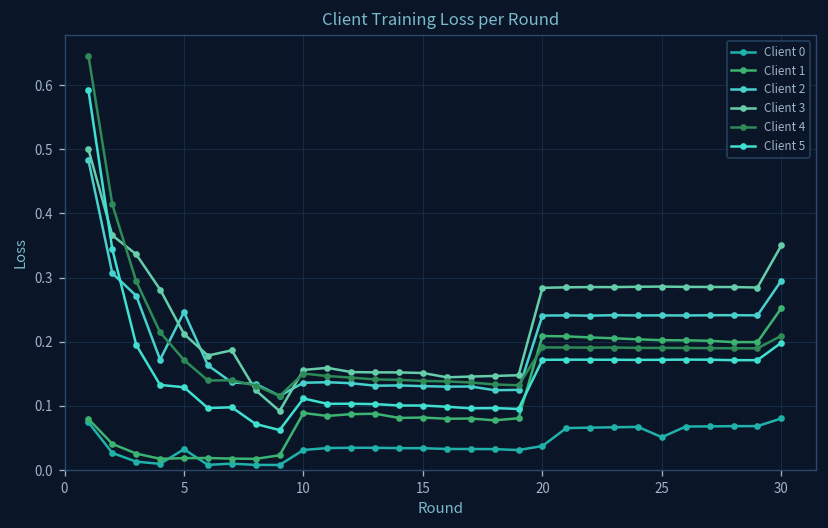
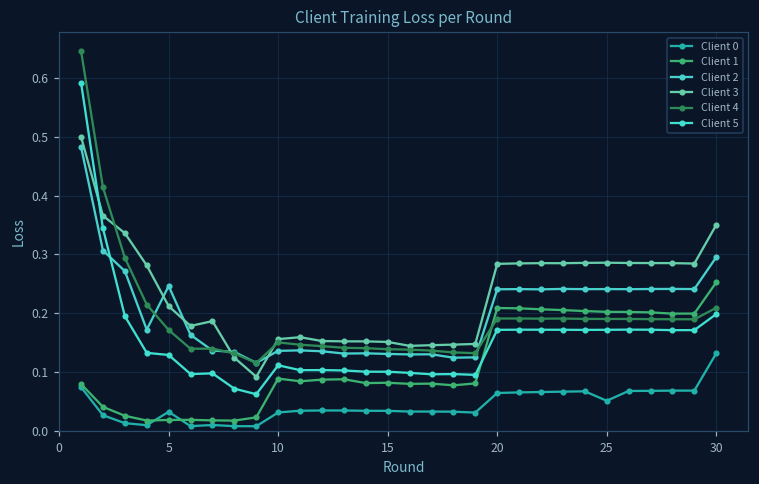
Client 0, 20: 0.04 -> 0.06
Client 0, 30: 0.08 -> 0.13
